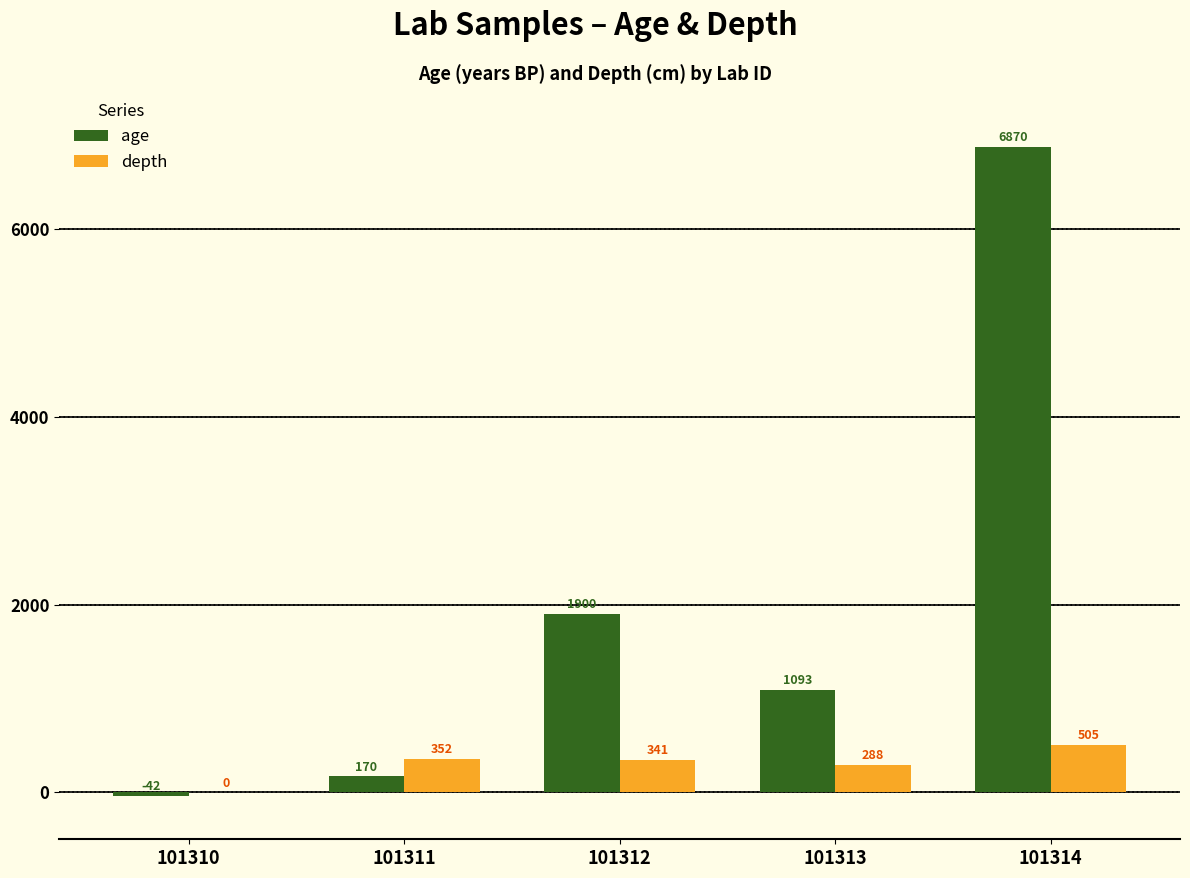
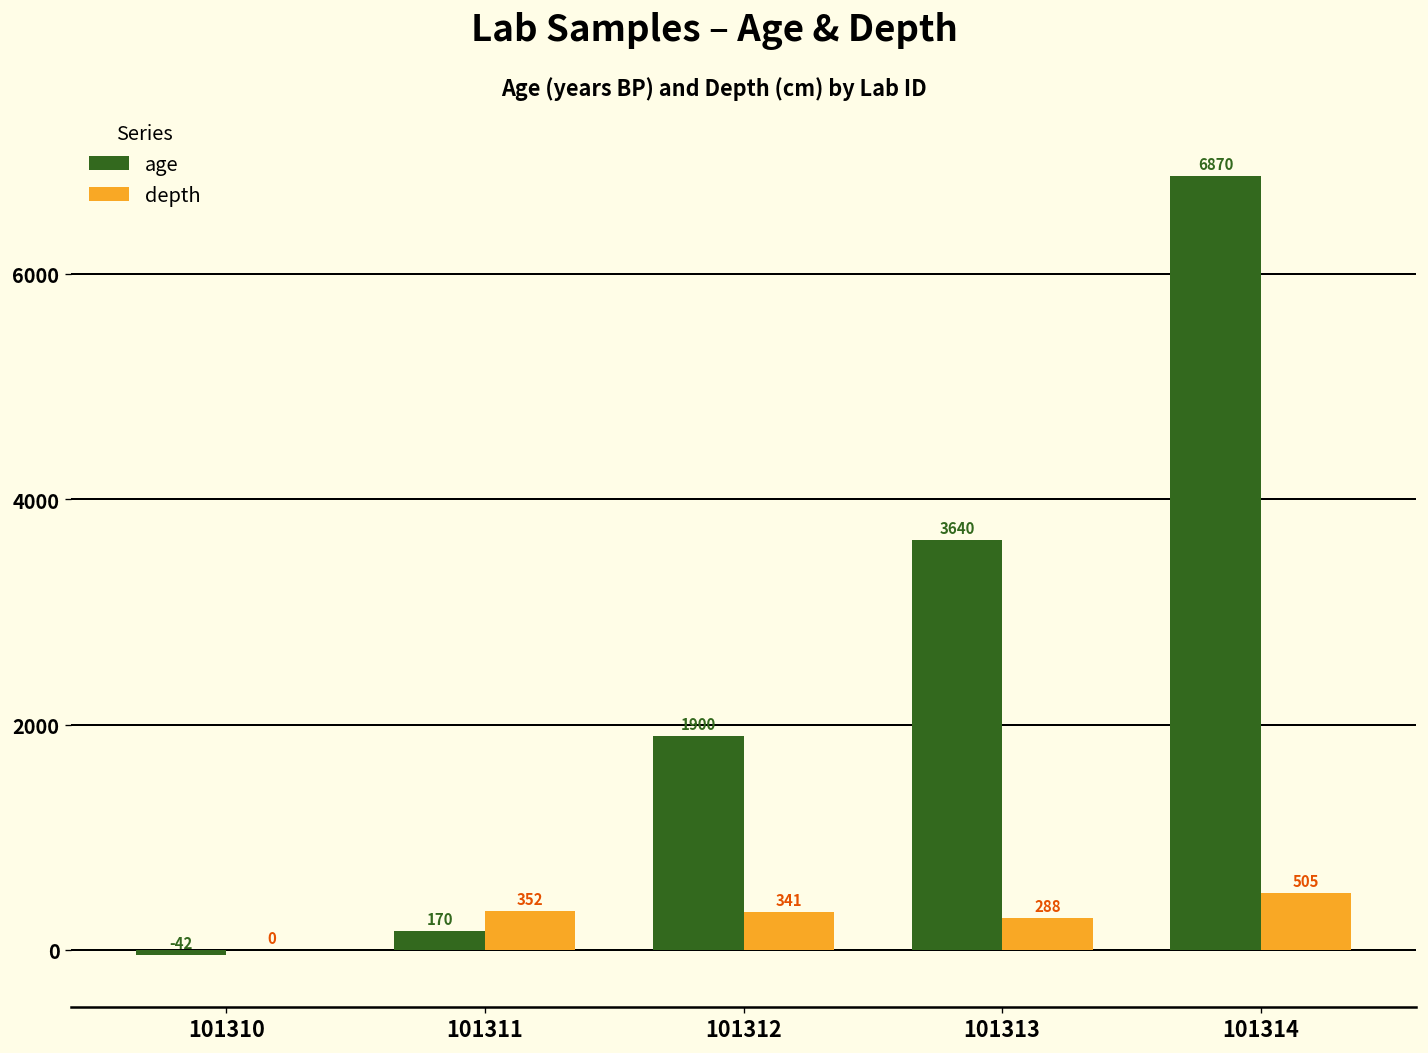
age, 101313: 1093 -> 3640
